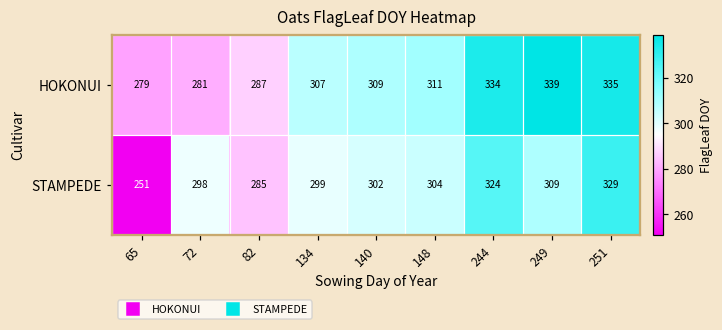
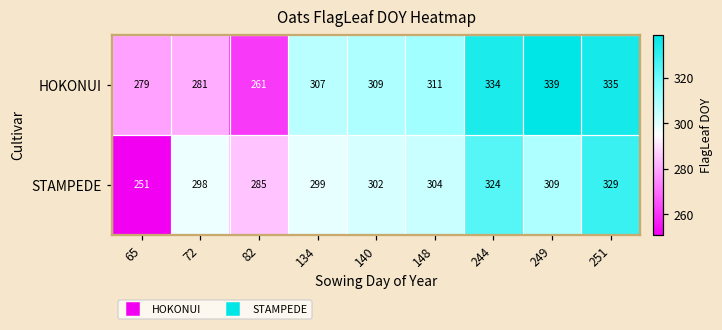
HOKONUI, 82: 287 -> 261
